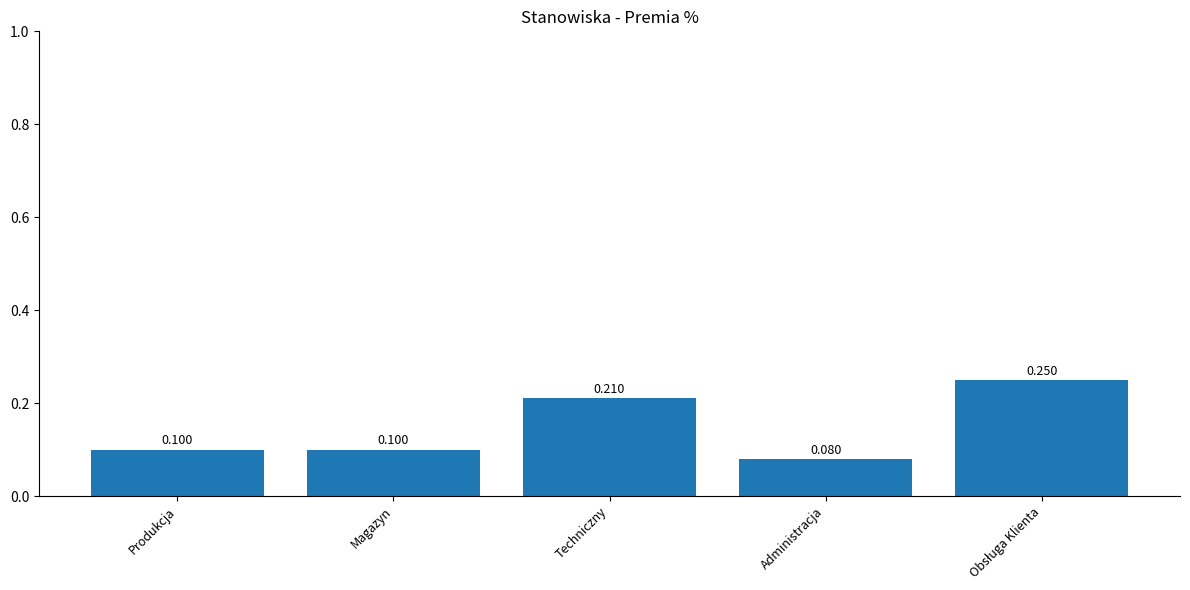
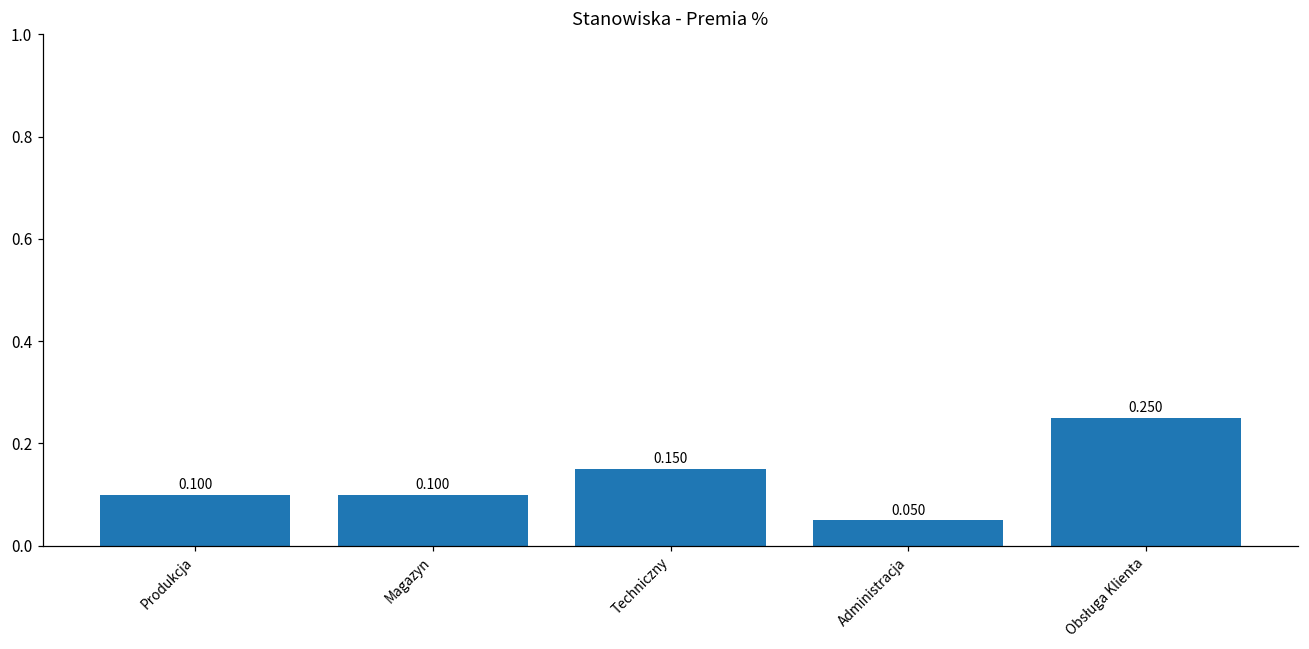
Techniczny: 0.210 -> 0.150
Administracja: 0.080 -> 0.050
